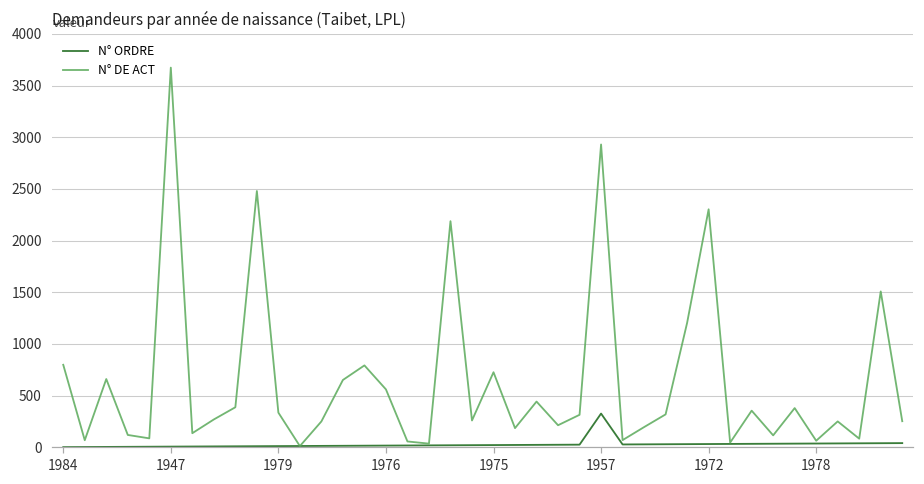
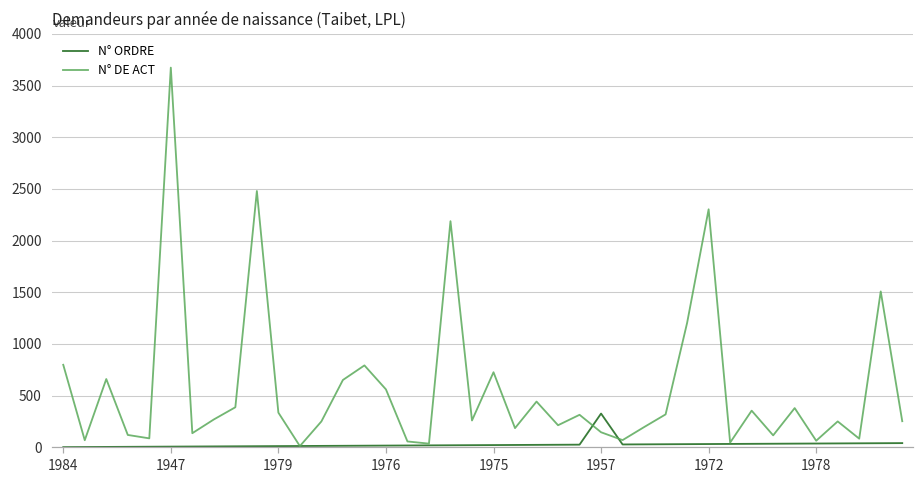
N° DE ACT, 1957: 2900 -> 100
